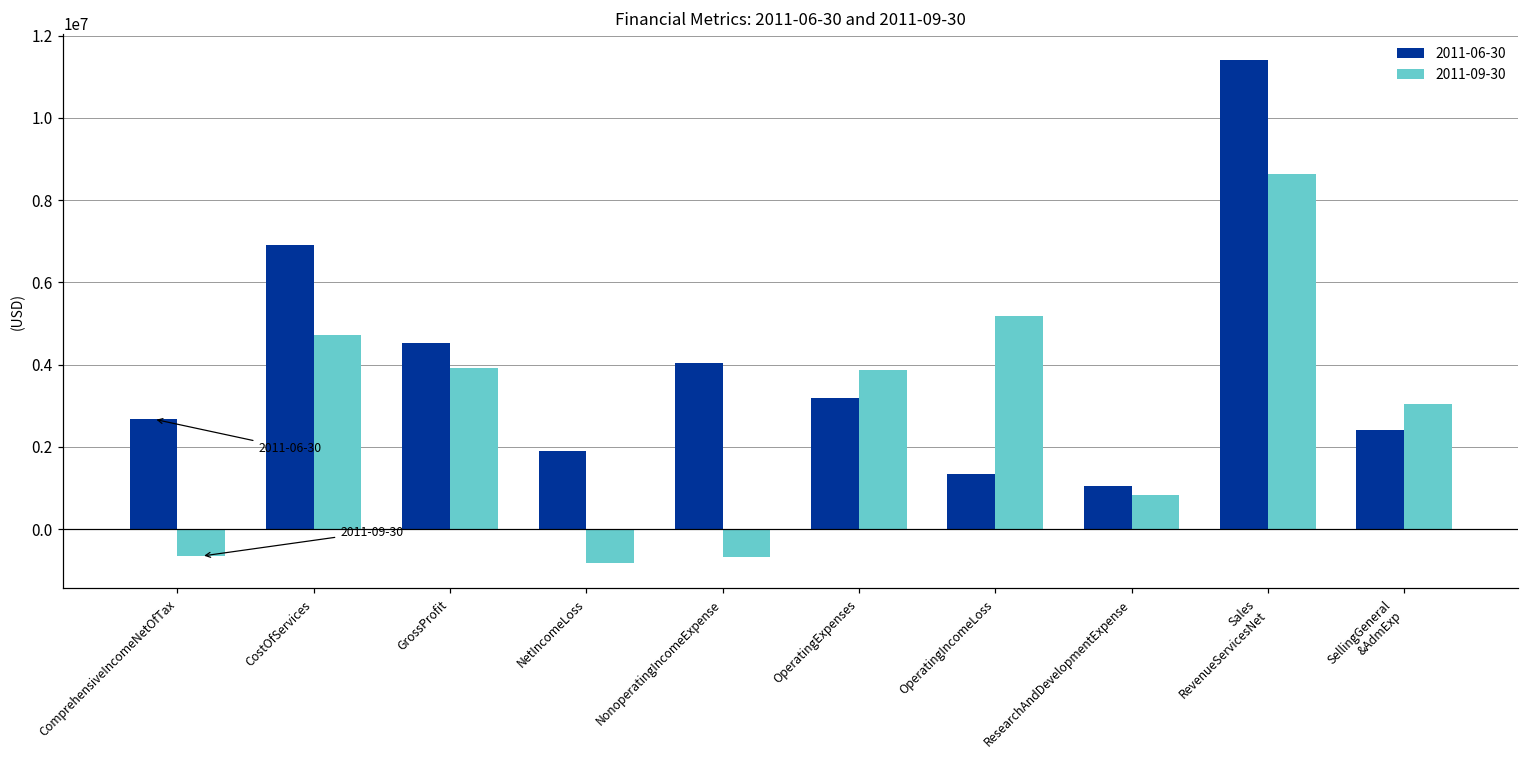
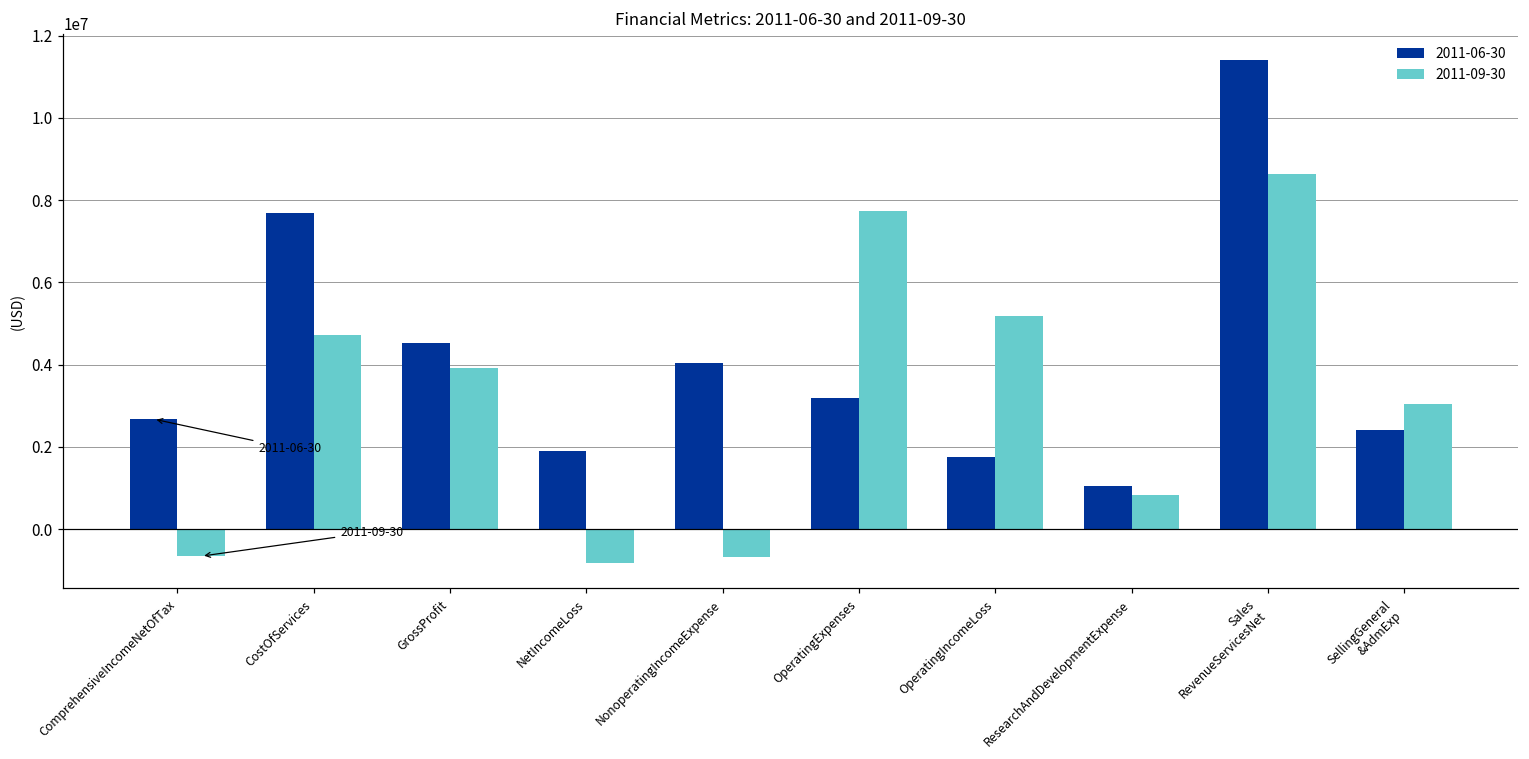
2011-06-30, CostOfServices: 6900000 -> 7700000
2011-09-30, OperatingExpenses: 3900000 -> 7700000
2011-06-30, OperatingIncomeLoss: 1300000 -> 1800000
